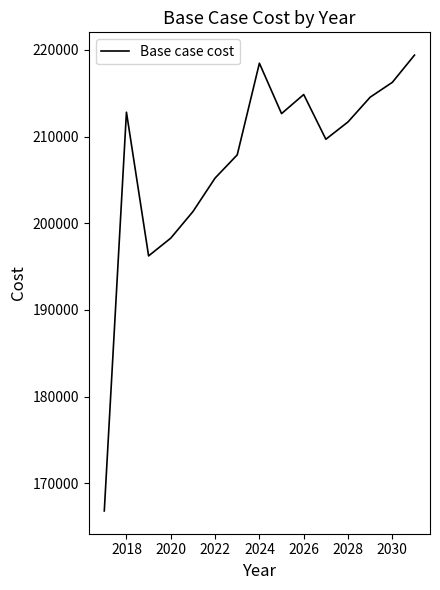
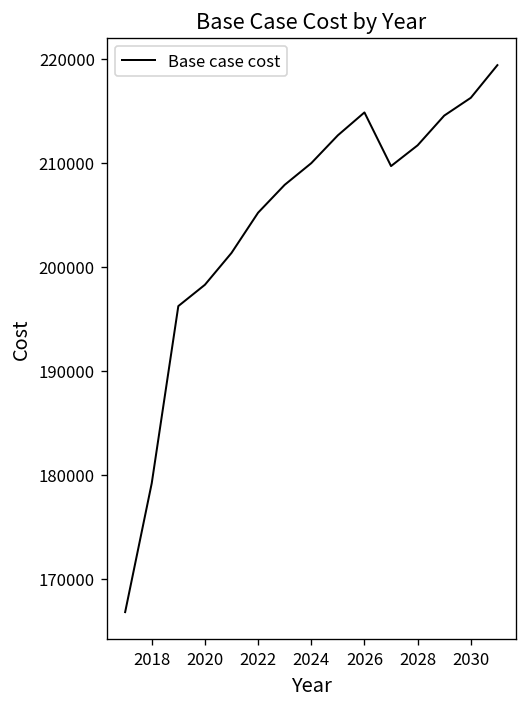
2018: 213000 -> 179000
2024: 218000 -> 210000
